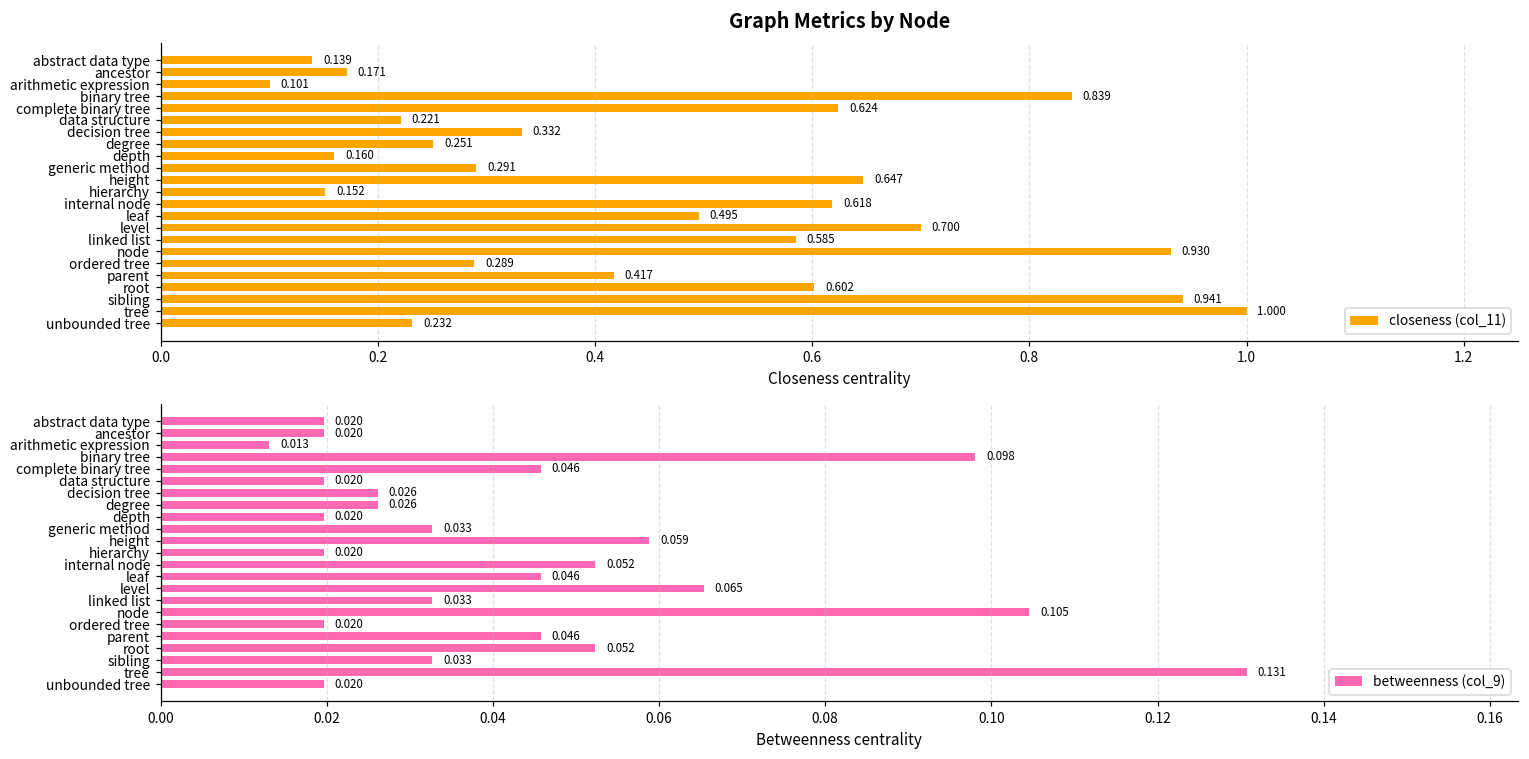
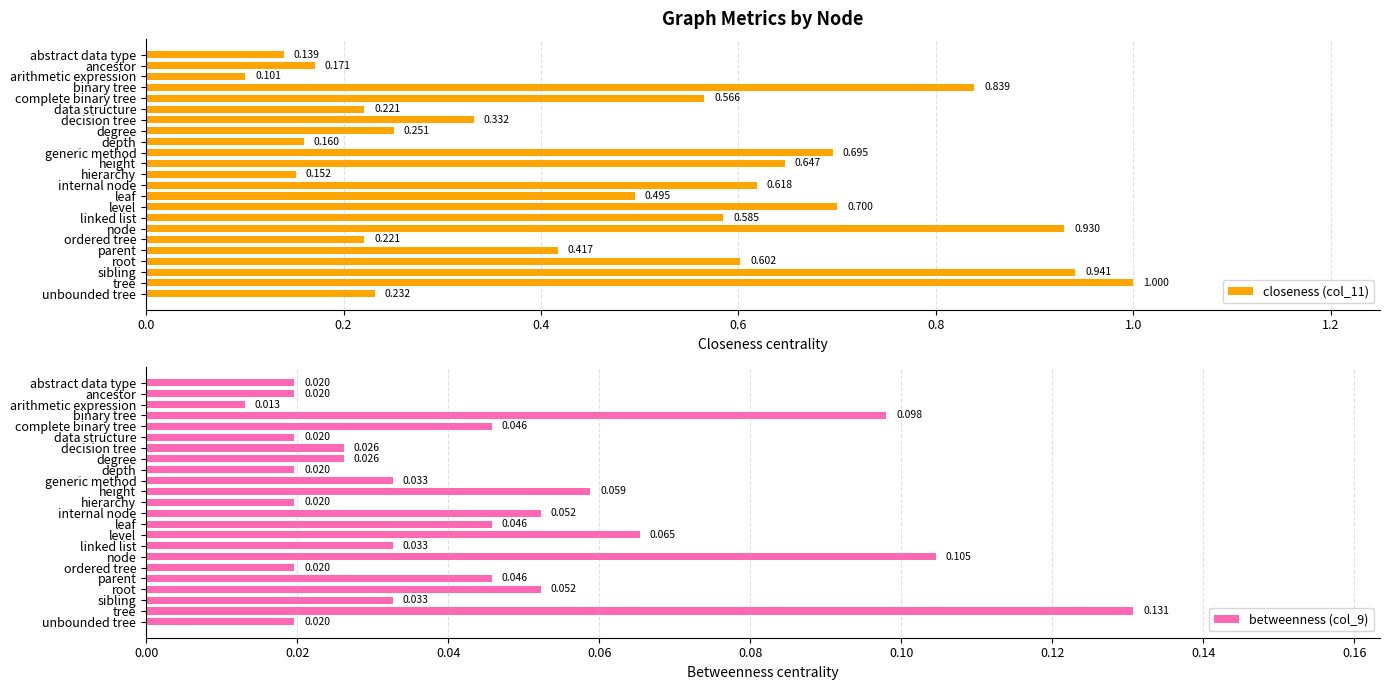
Graph Metrics by Node, complete binary tree: 0.624 -> 0.566
Graph Metrics by Node, generic method: 0.291 -> 0.695
Graph Metrics by Node, ordered tree: 0.289 -> 0.221
